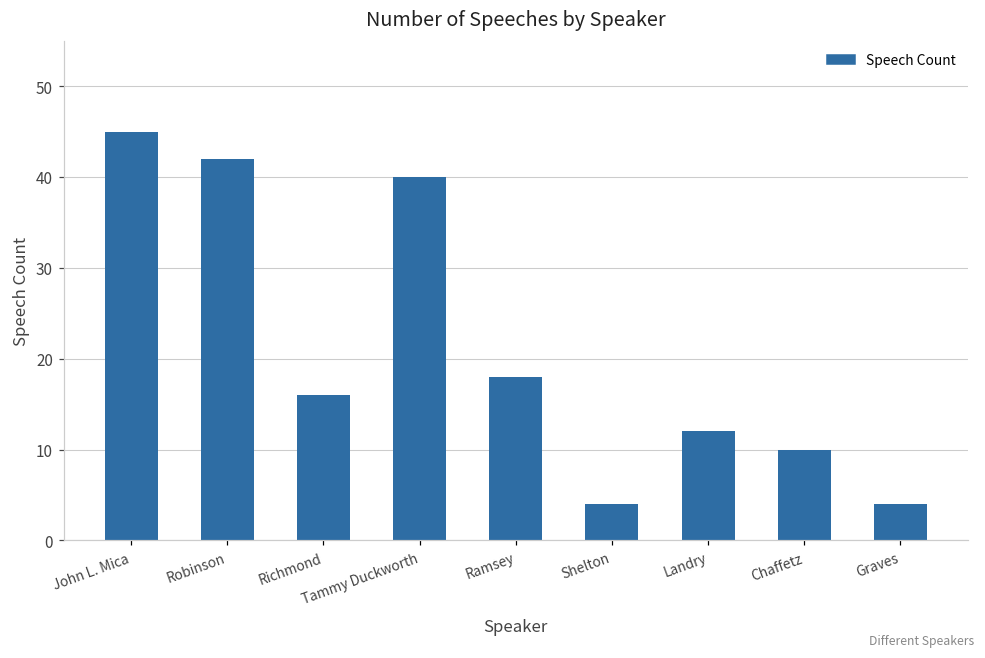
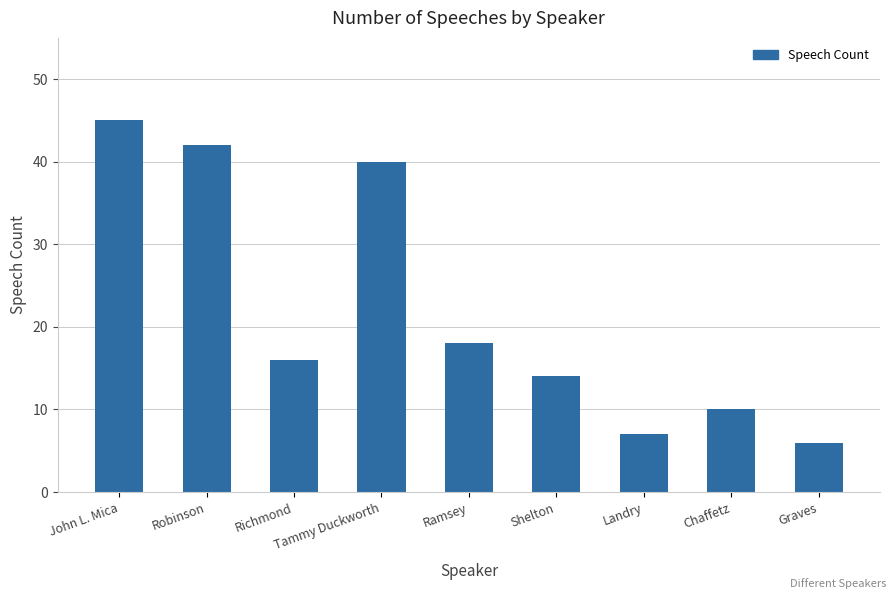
Shelton: 4 -> 14
Landry: 12 -> 7
Graves: 4 -> 6
